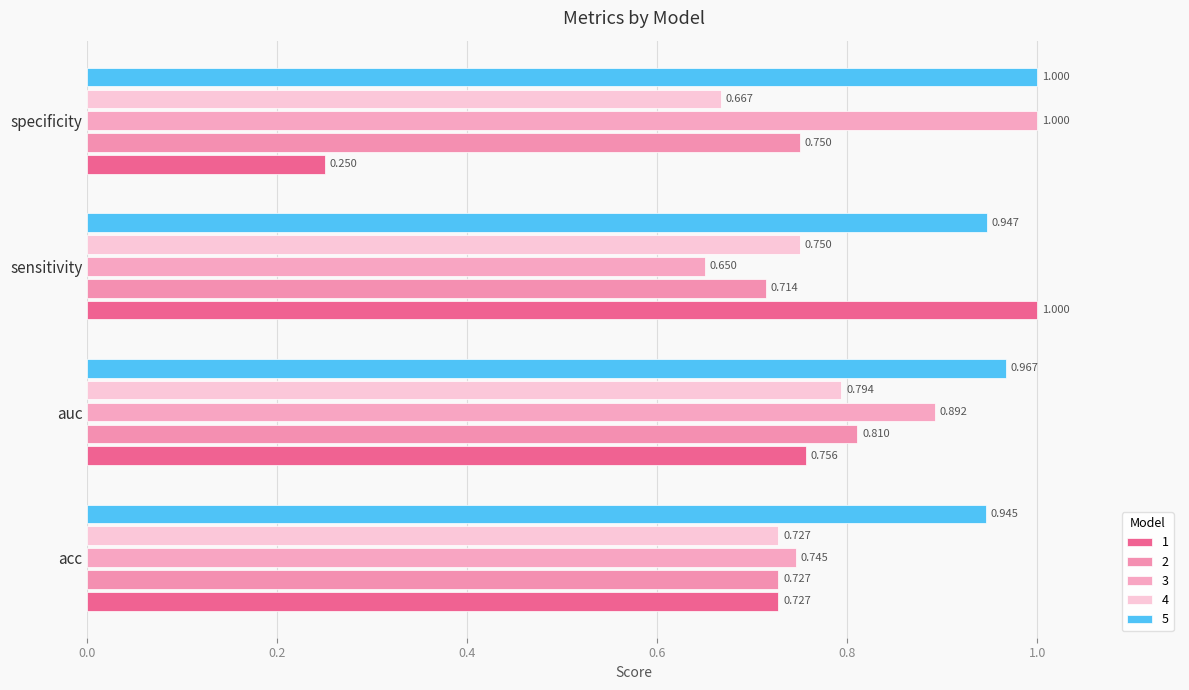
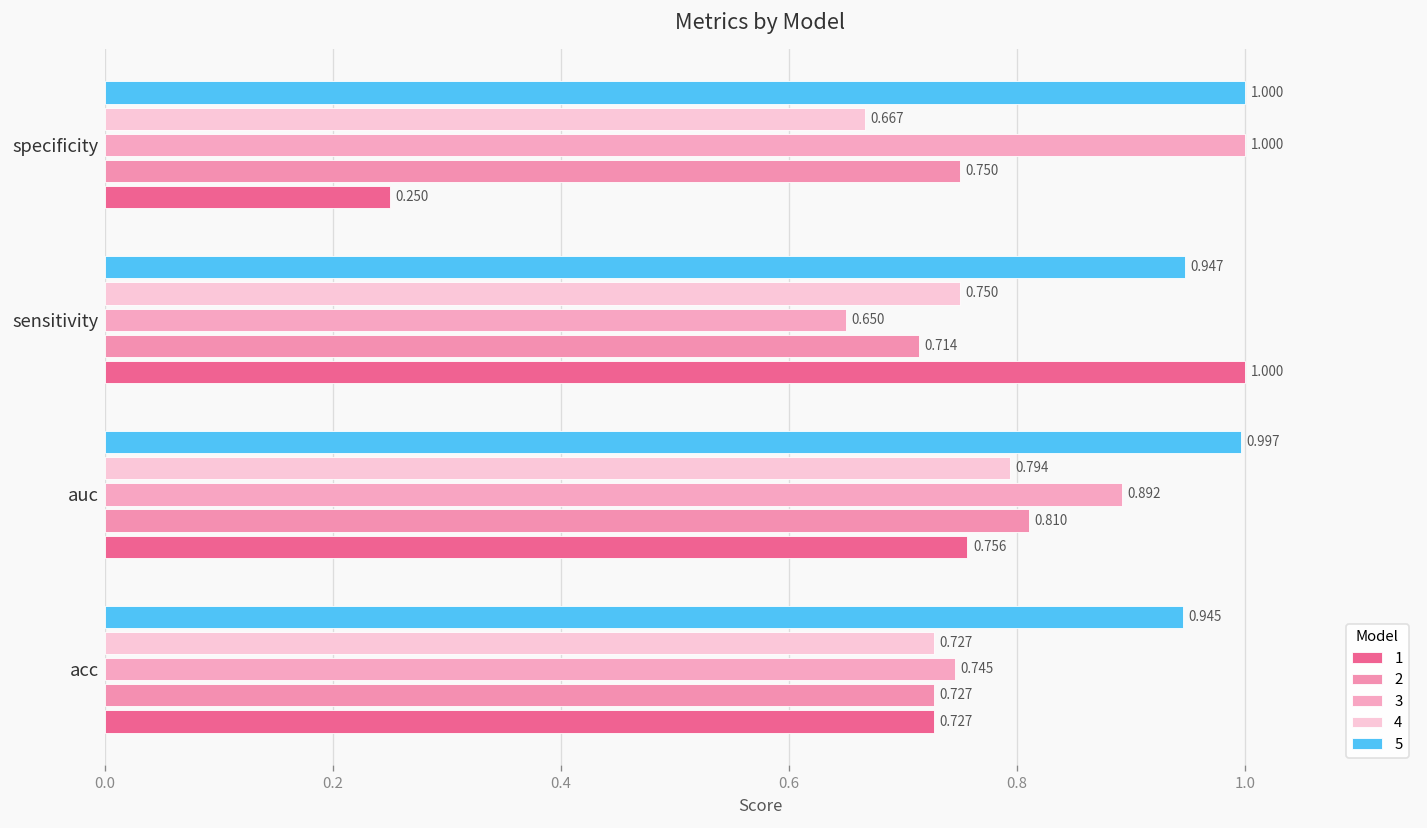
5, auc: 0.967 -> 0.997
